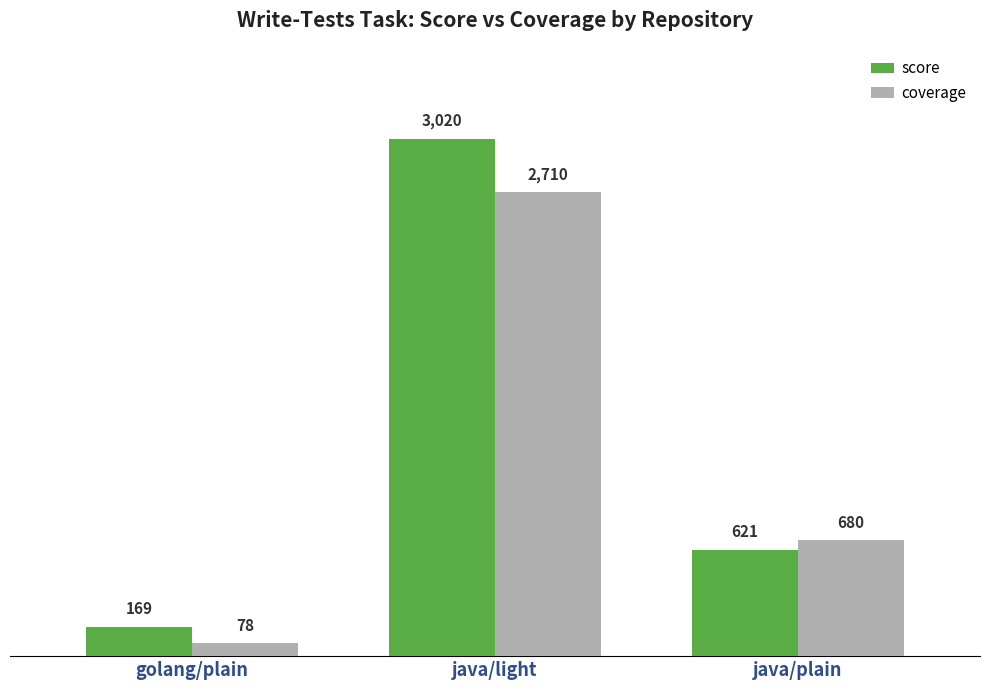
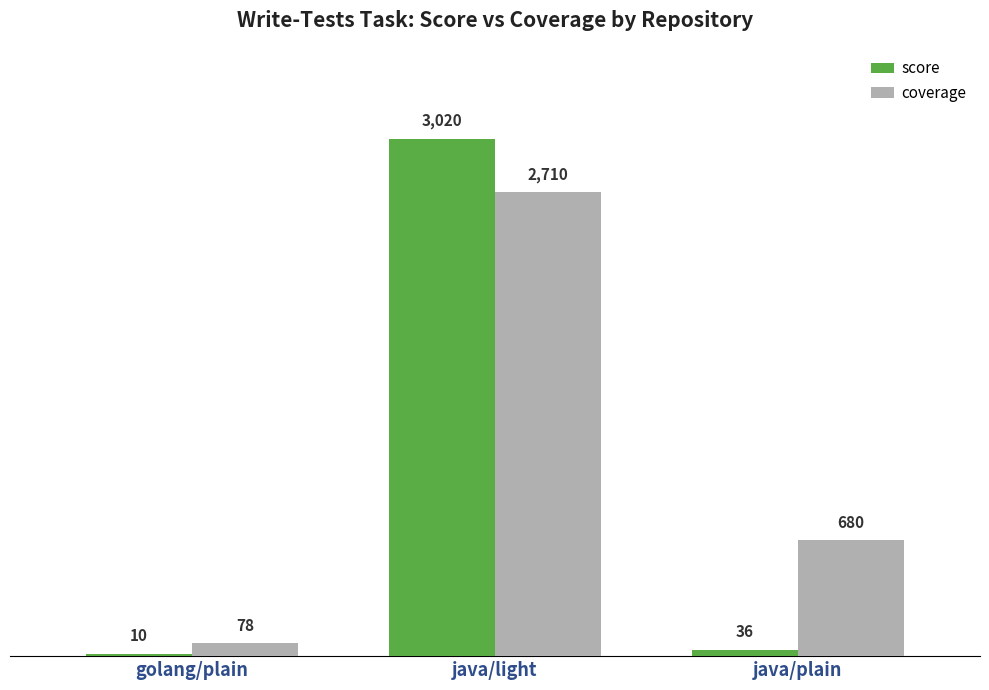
score, golang/plain: 169 -> 10
score, java/plain: 621 -> 36
